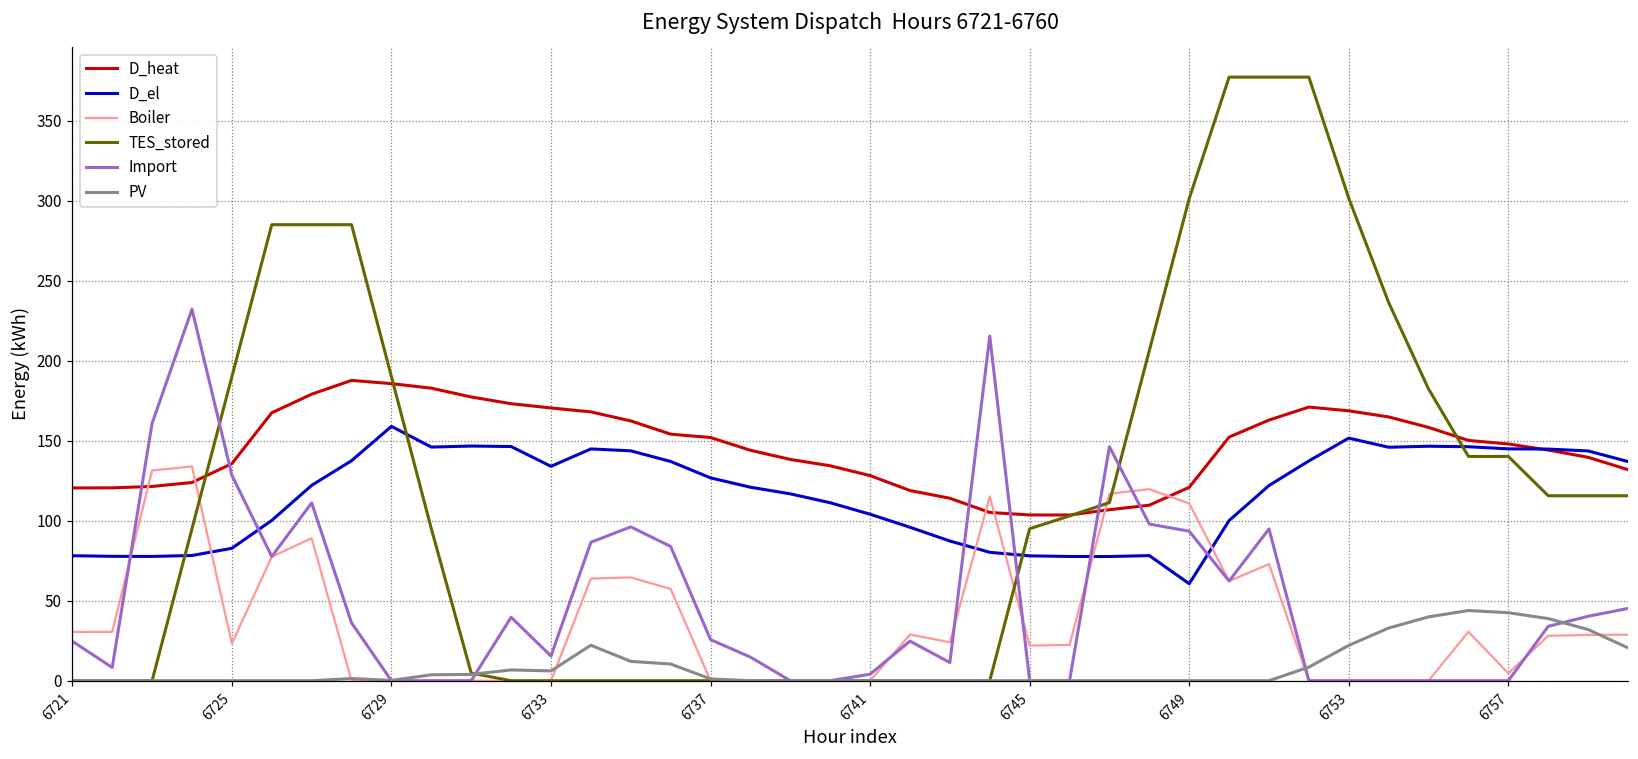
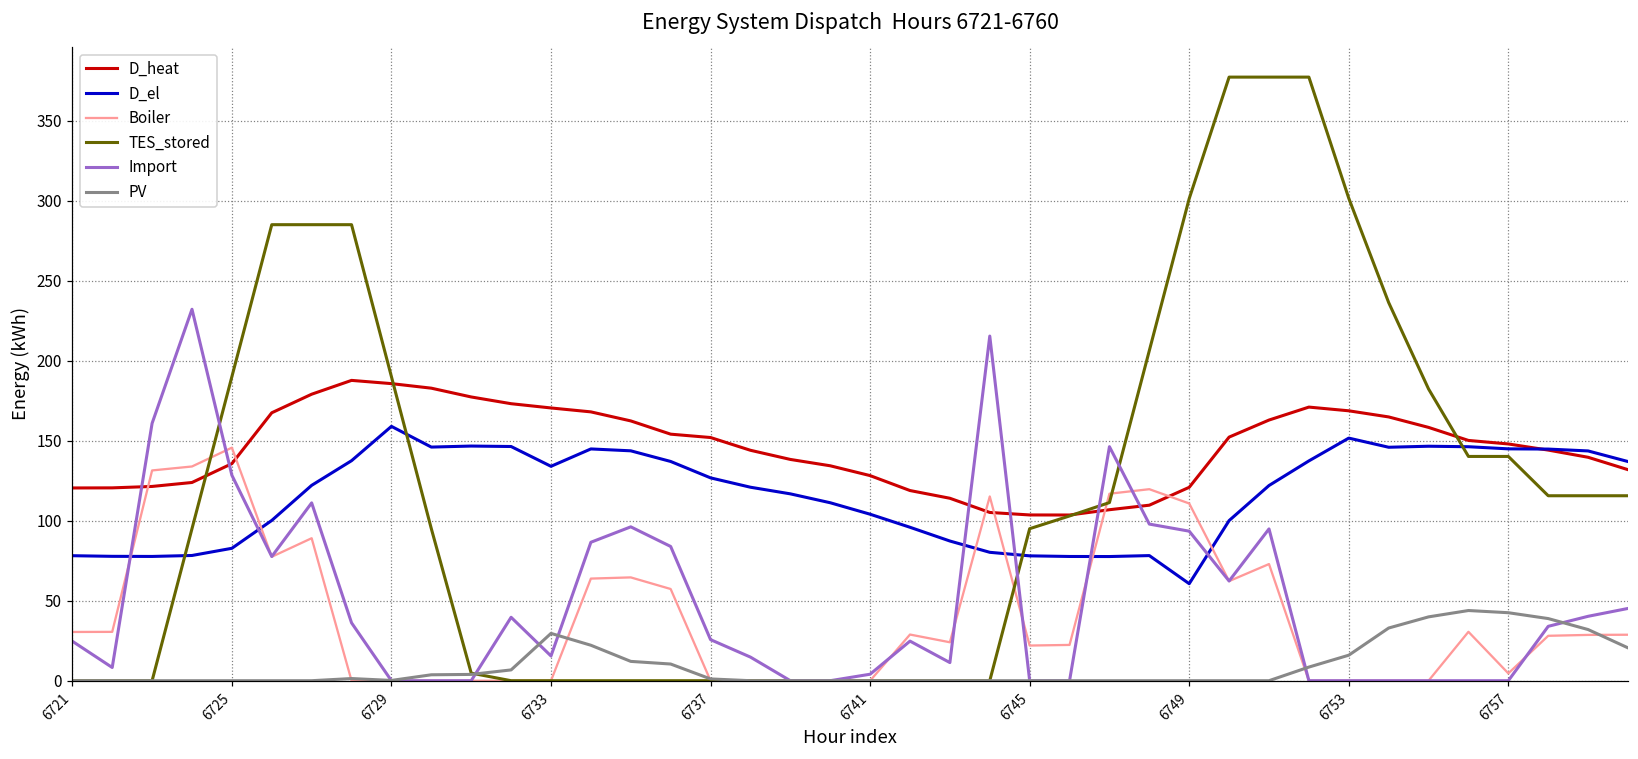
Boiler, 6725: 23 -> 146
PV, 6733: 6 -> 30
PV, 6753: 22 -> 16
